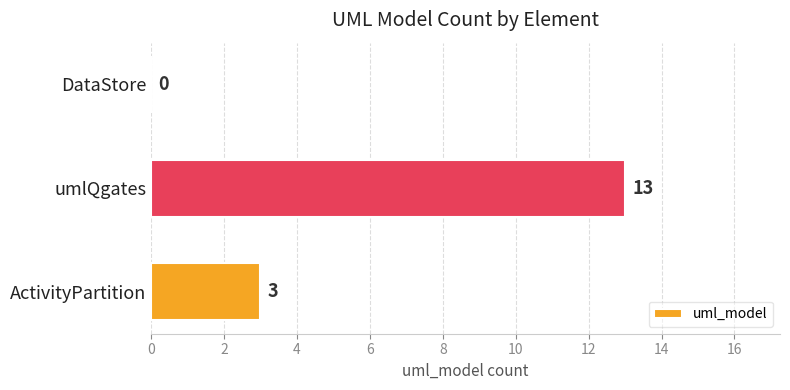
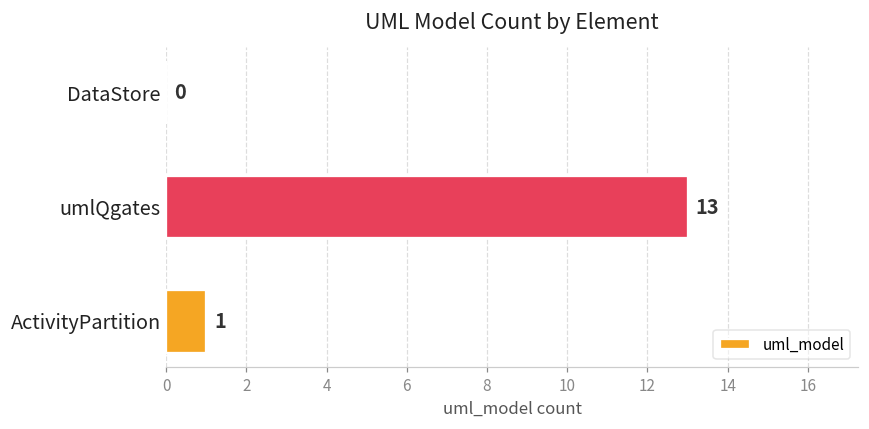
ActivityPartition: 3 -> 1
